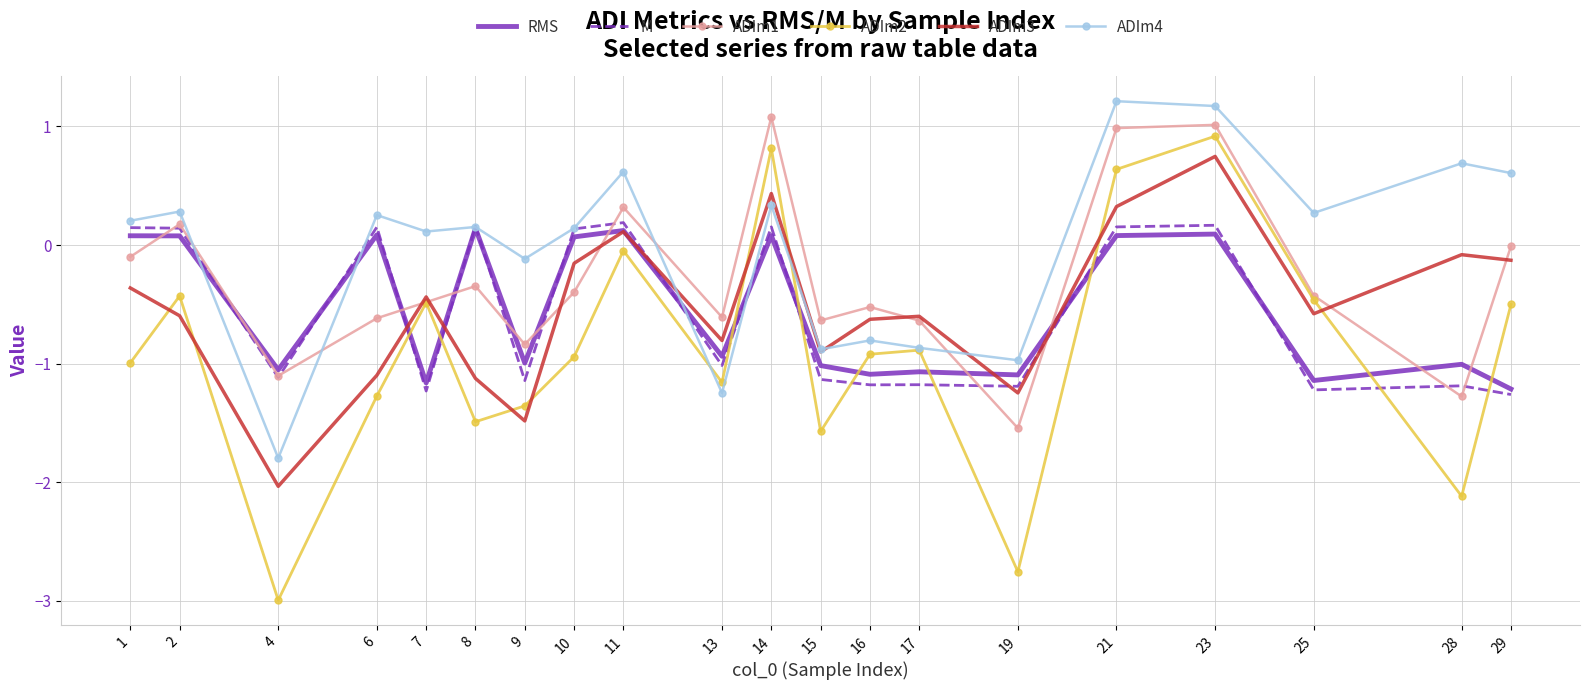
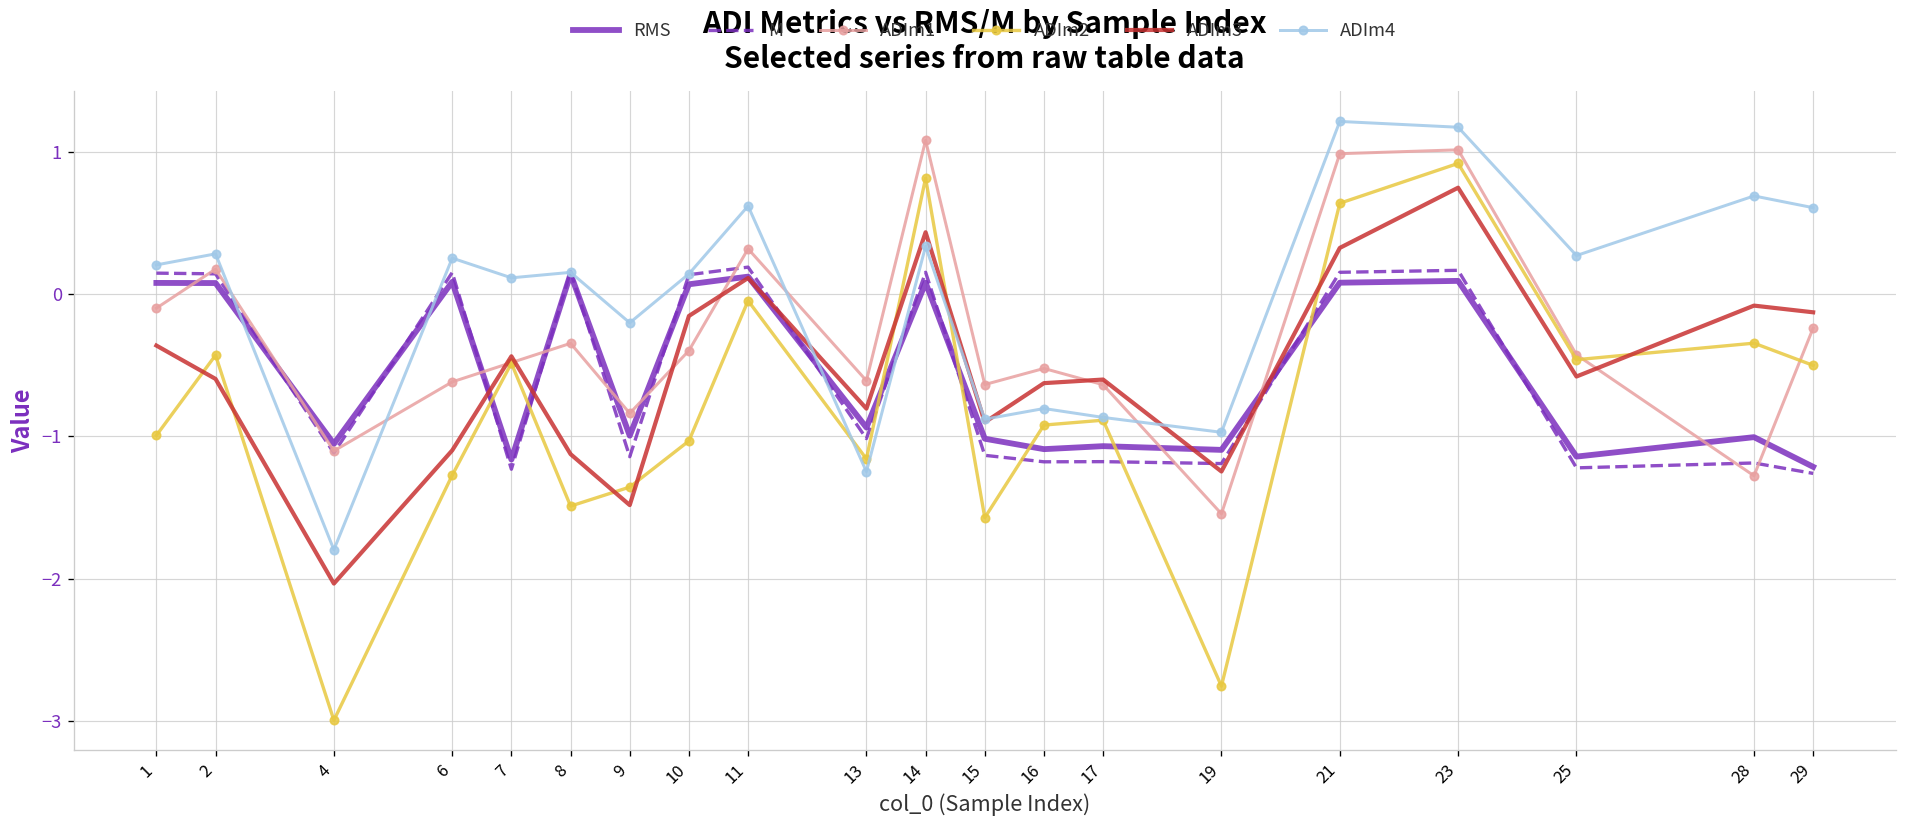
ADIm4, 9: -0.12 -> -0.20
ADIm2, 10: -0.94 -> -1.03
ADIm2, 28: -2.12 -> -0.34
ADIm1, 29: -0.01 -> -0.24
